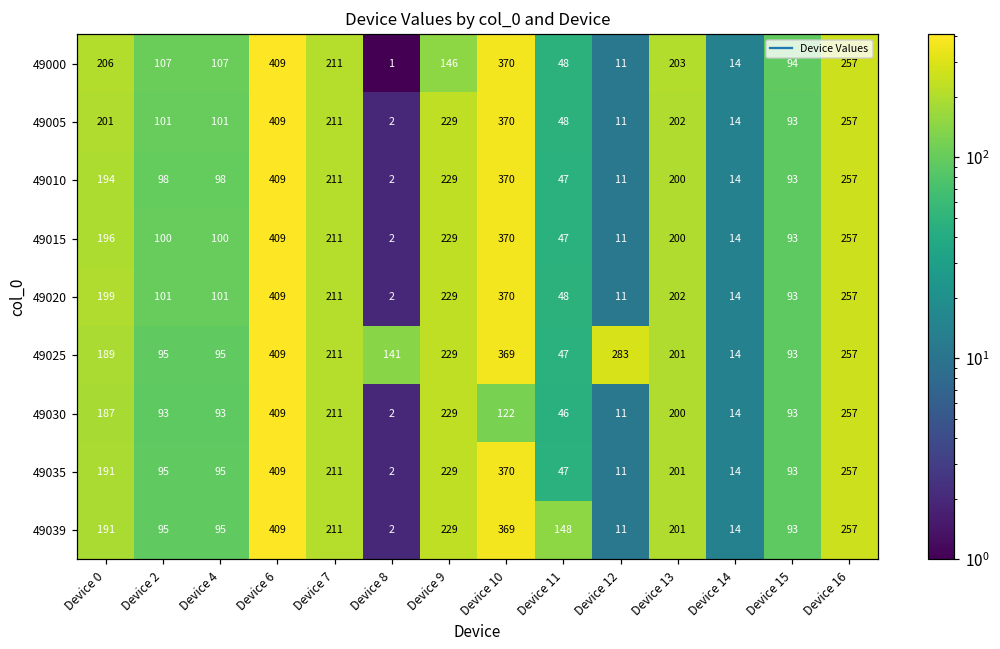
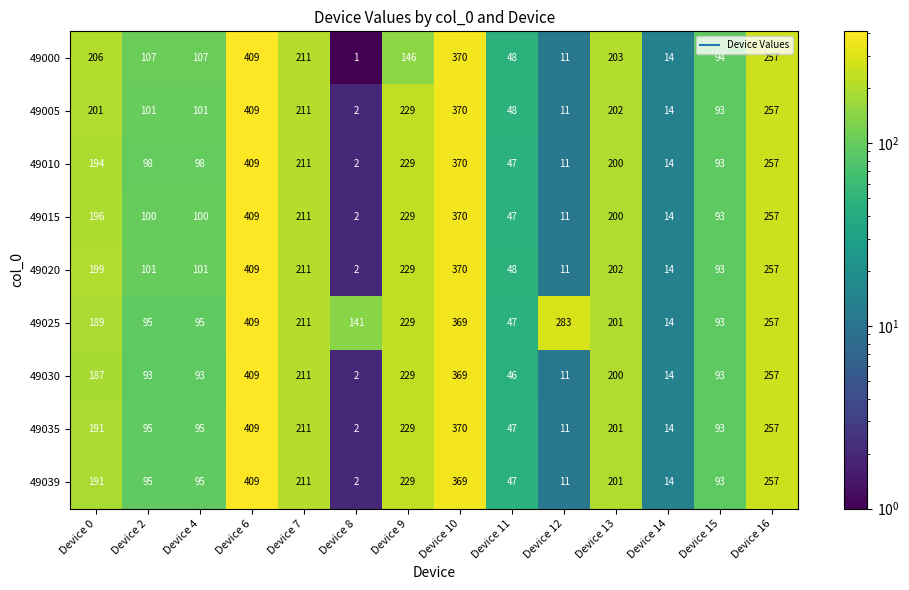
49030, Device 10: 122 -> 369
49039, Device 11: 148 -> 47
